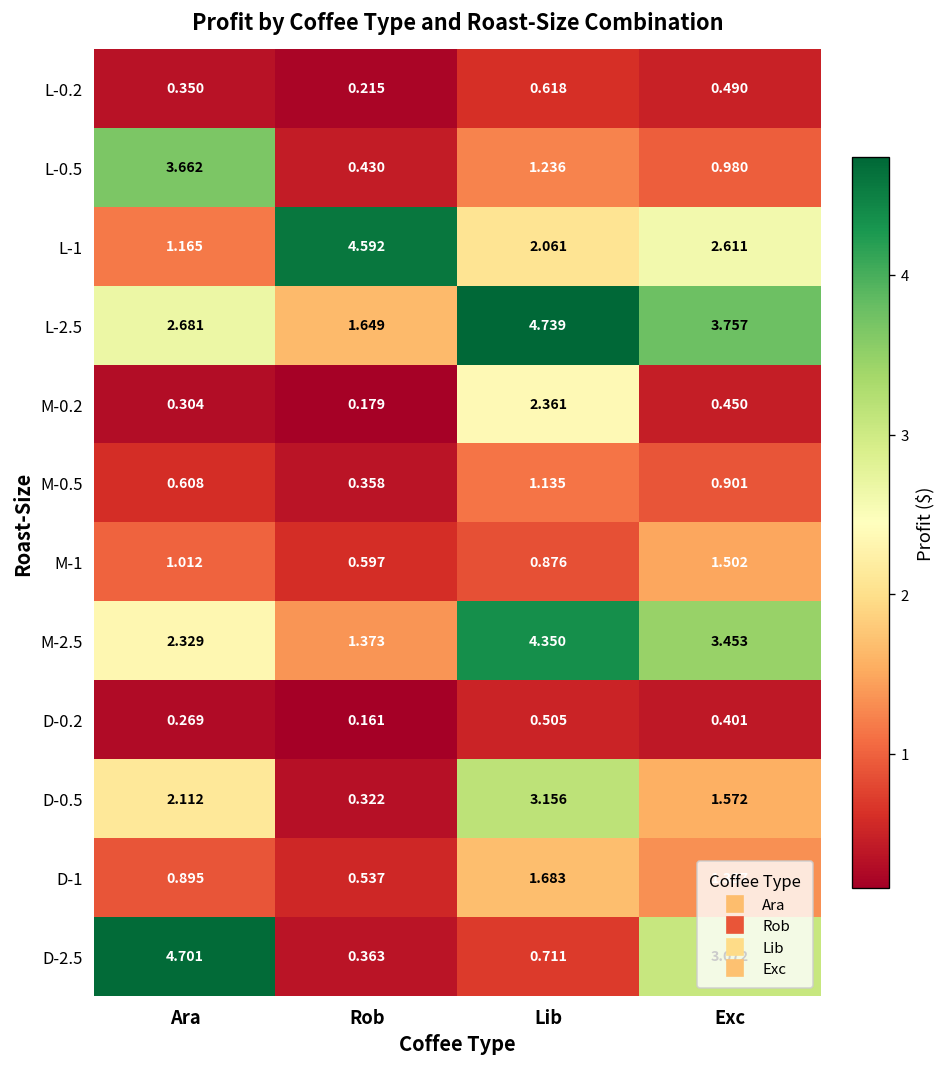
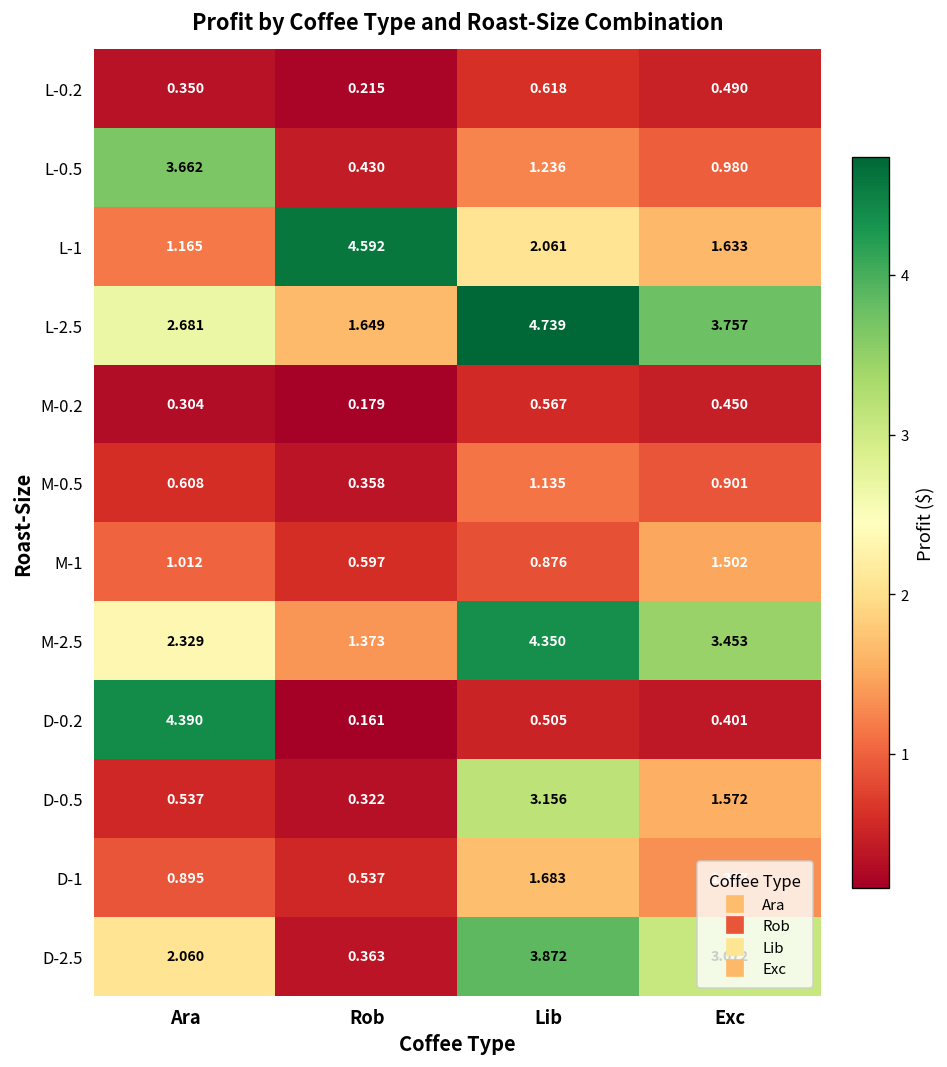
L-1, Exc: 2.611 -> 1.633
M-0.2, Lib: 2.361 -> 0.567
D-0.2, Ara: 0.269 -> 4.390
D-0.5, Ara: 2.112 -> 0.537
D-2.5, Ara: 4.701 -> 2.060
D-2.5, Lib: 0.711 -> 3.872
